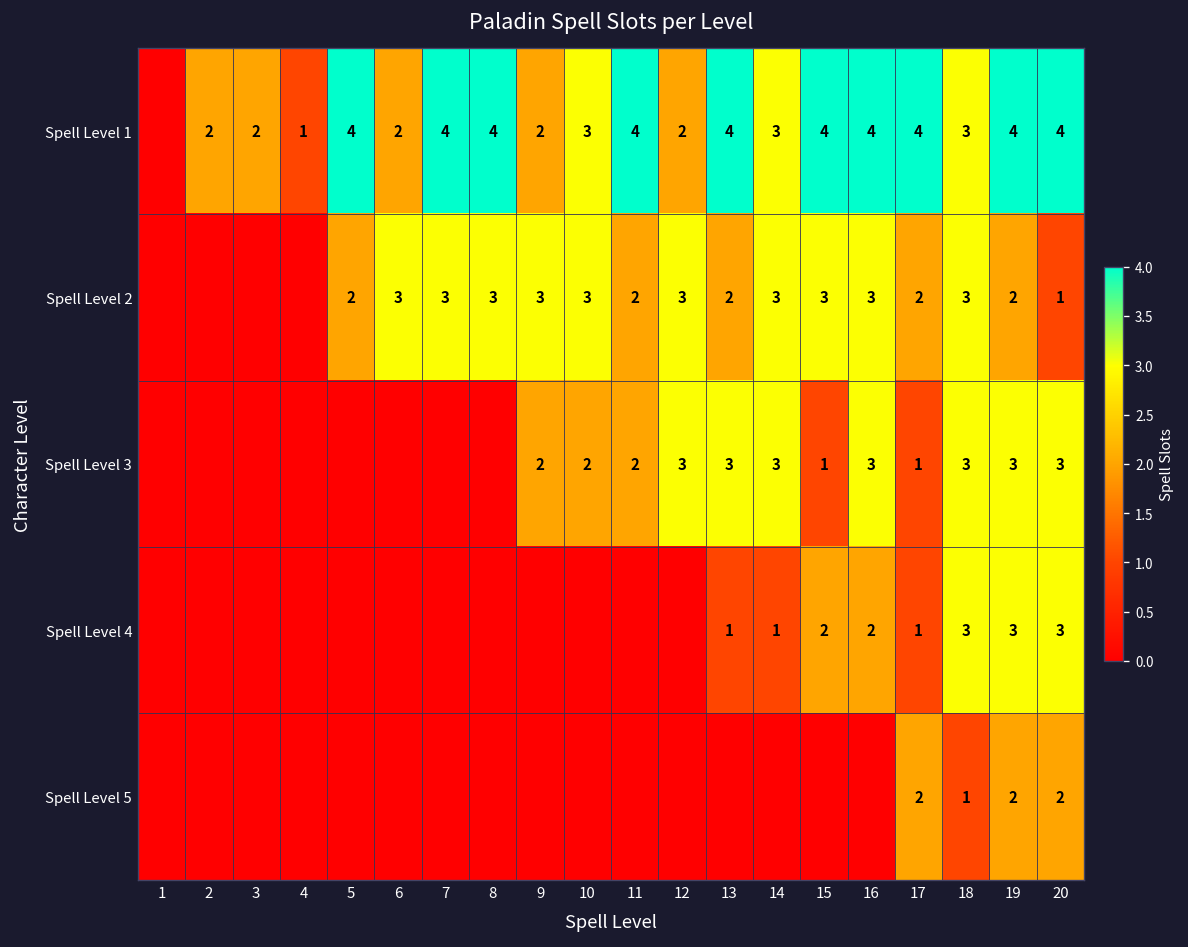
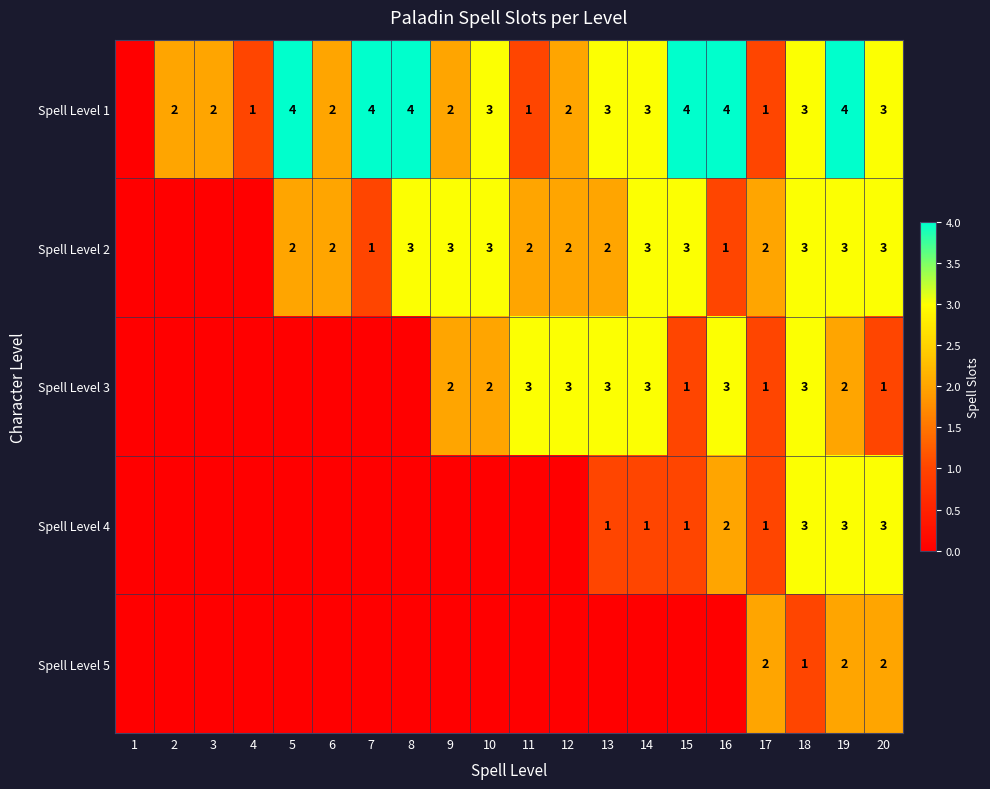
Spell Level 1, 11: 4 -> 1
Spell Level 1, 13: 4 -> 3
Spell Level 1, 17: 4 -> 1
Spell Level 1, 20: 4 -> 3
Spell Level 2, 6: 3 -> 2
Spell Level 2, 7: 3 -> 1
Spell Level 2, 12: 3 -> 2
Spell Level 2, 16: 3 -> 1
Spell Level 2, 19: 2 -> 3
Spell Level 2, 20: 1 -> 3
Spell Level 3, 11: 2 -> 3
Spell Level 3, 19: 3 -> 2
Spell Level 3, 20: 3 -> 1
Spell Level 4, 15: 2 -> 1
